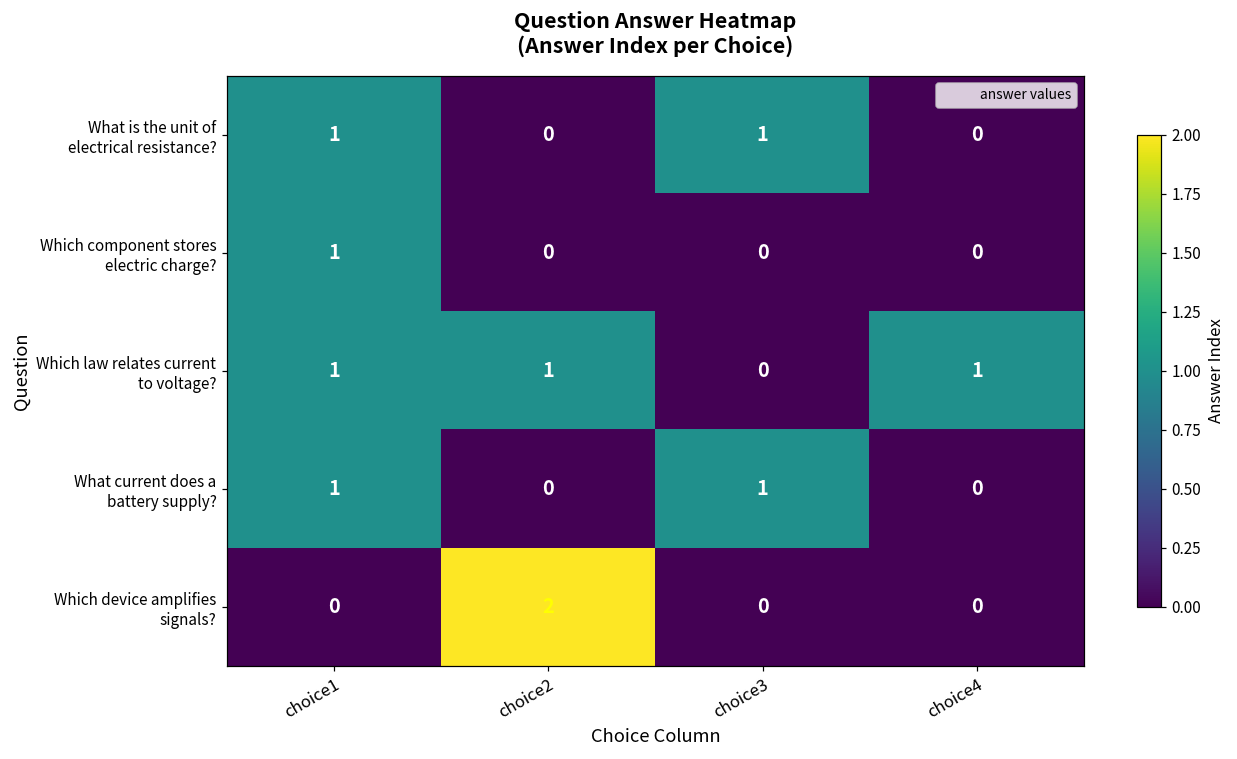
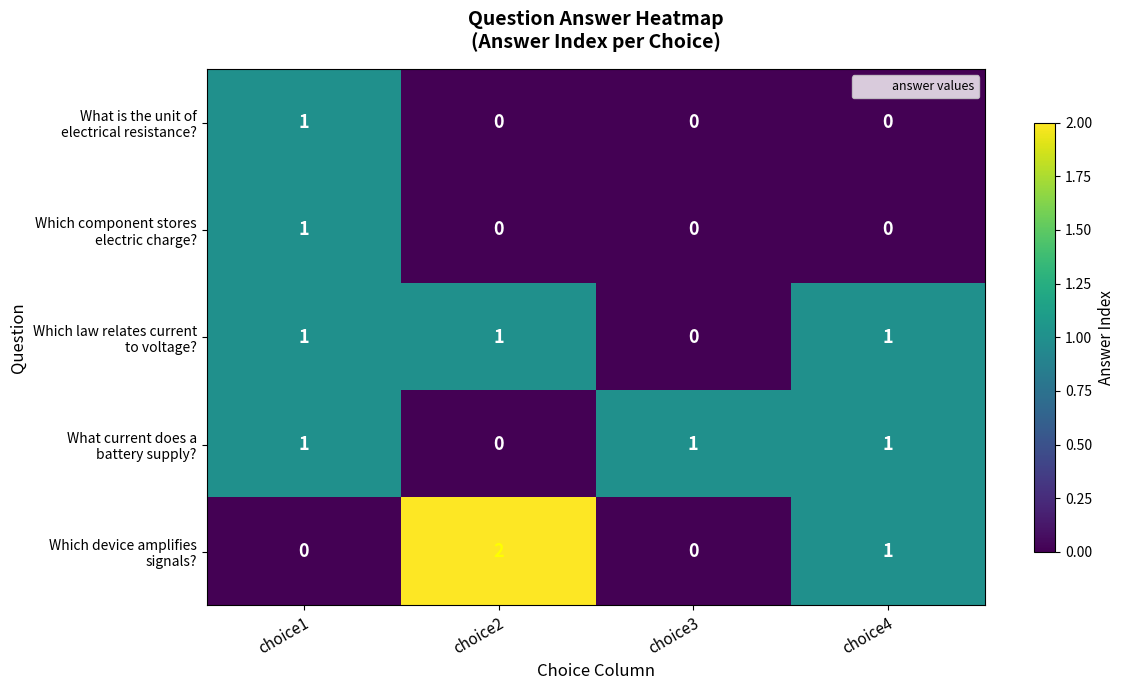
What is the unit of electrical resistance?, choice3: 1 -> 0
What current does a battery supply?, choice4: 0 -> 1
Which device amplifies signals?, choice4: 0 -> 1
